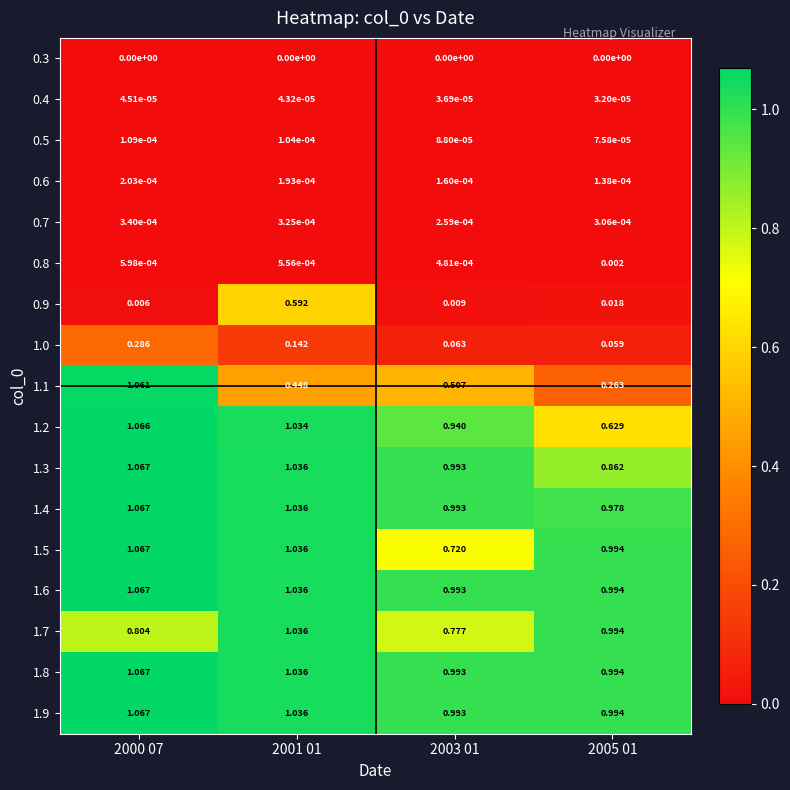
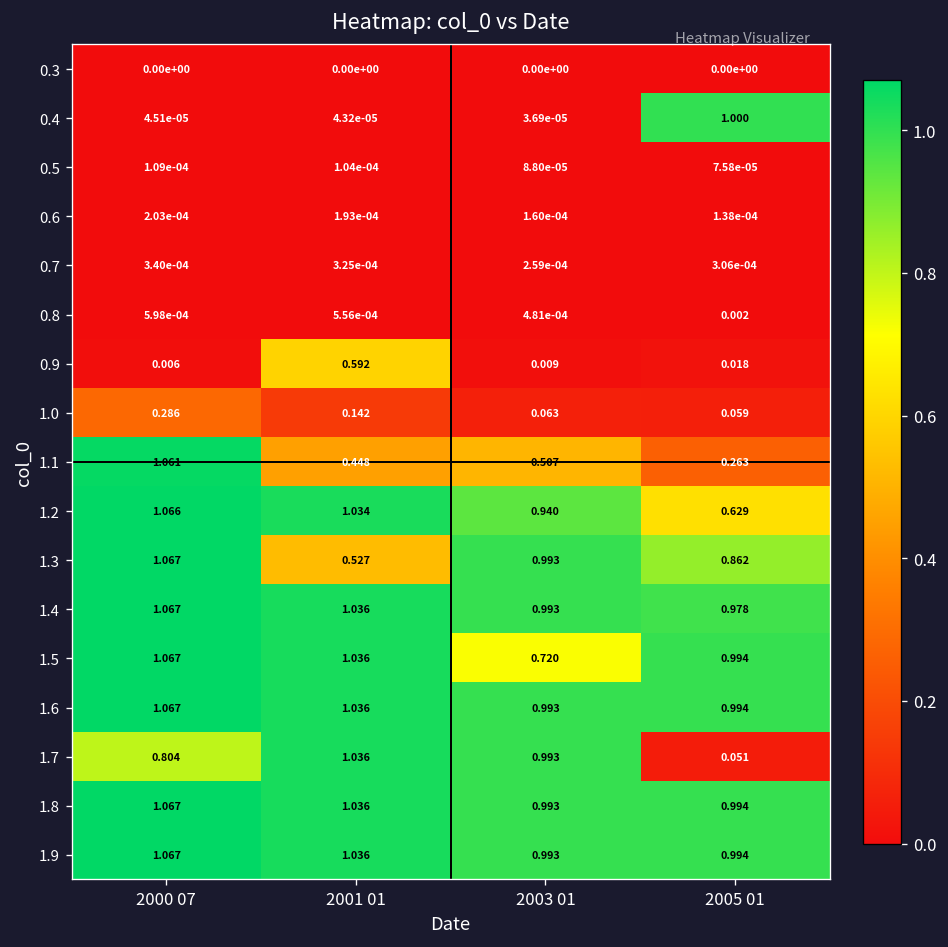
0.4, 2005 01: 3.20e-05 -> 1.000
1.3, 2001 01: 1.036 -> 0.527
1.7, 2003 01: 0.777 -> 0.993
1.7, 2005 01: 0.994 -> 0.051
